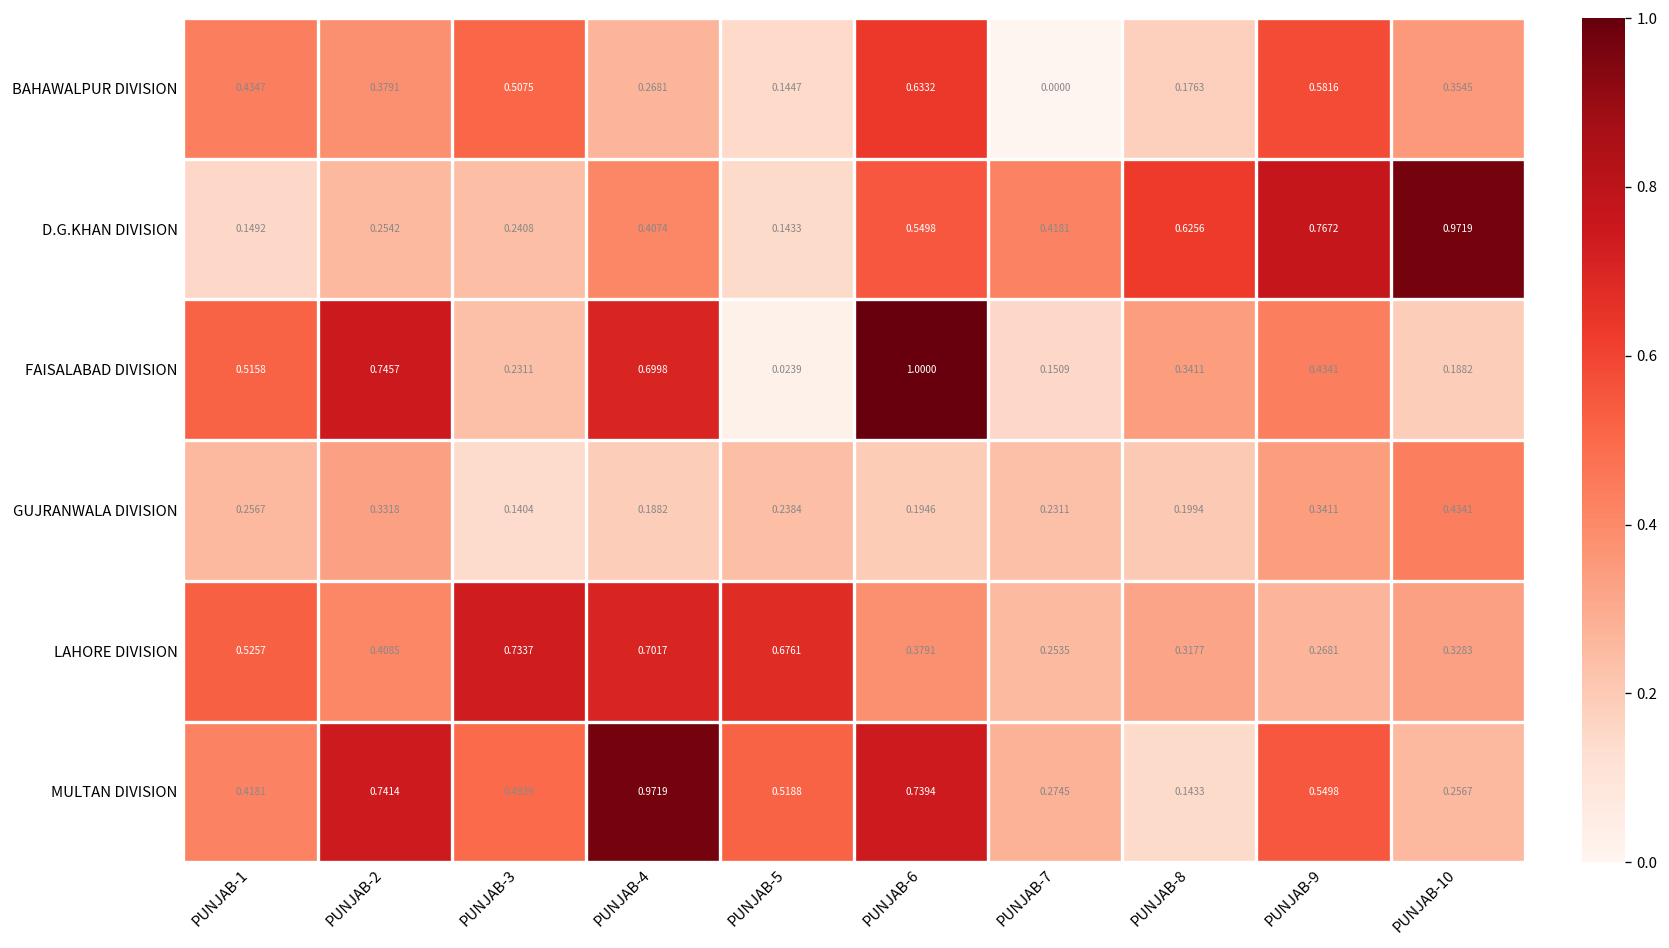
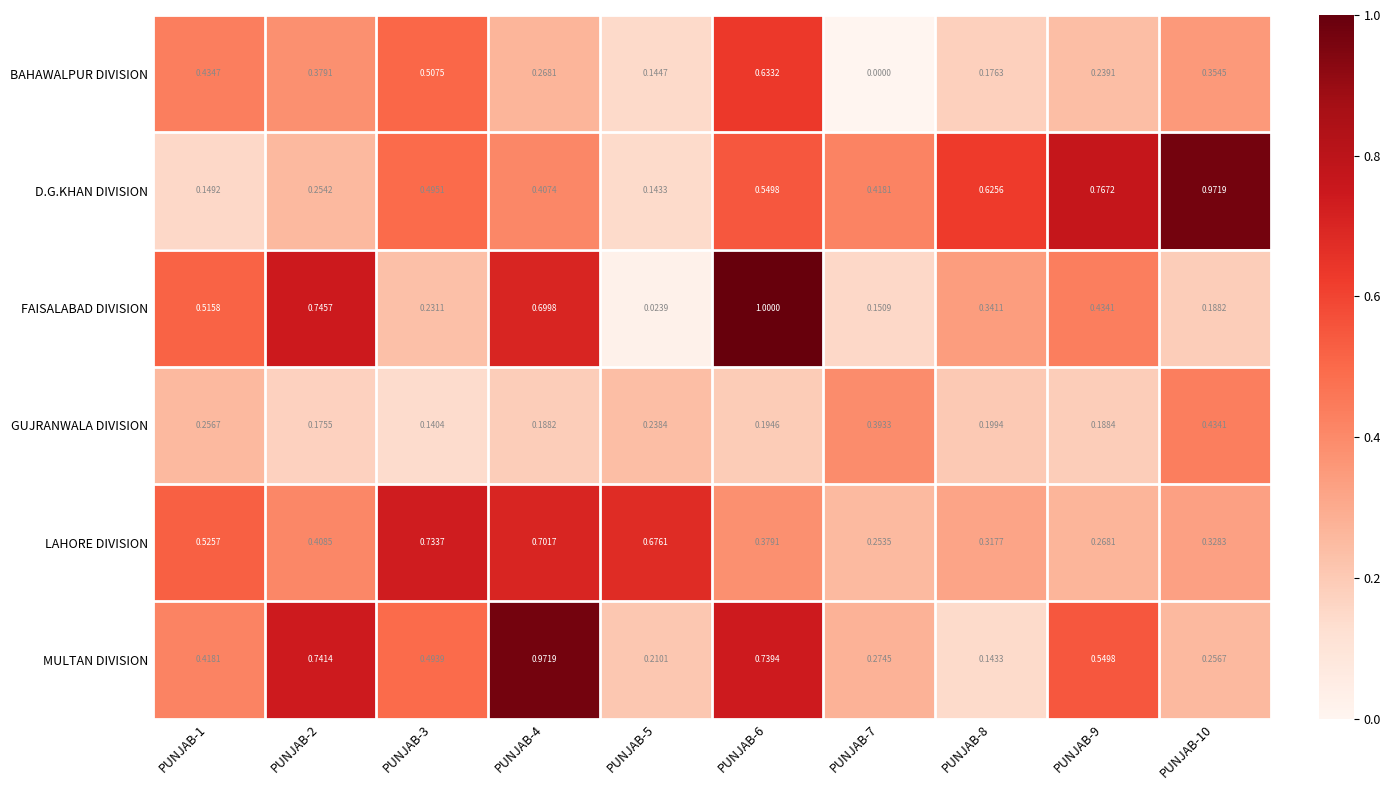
BAHAWALPUR DIVISION, PUNJAB-9: 0.5816 -> 0.2391
D.G.KHAN DIVISION, PUNJAB-3: 0.2408 -> 0.4951
GUJRANWALA DIVISION, PUNJAB-2: 0.3318 -> 0.1755
GUJRANWALA DIVISION, PUNJAB-7: 0.2311 -> 0.3933
GUJRANWALA DIVISION, PUNJAB-9: 0.3411 -> 0.1884
MULTAN DIVISION, PUNJAB-5: 0.5188 -> 0.2101
